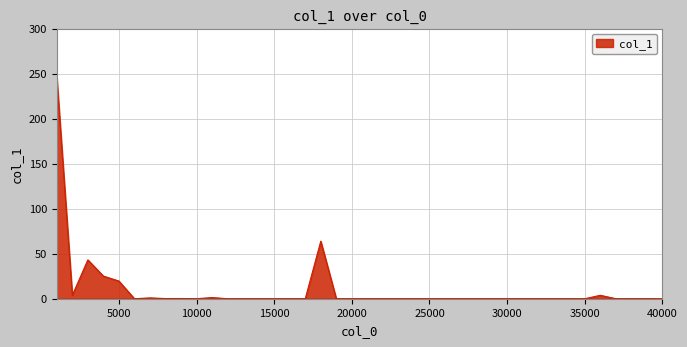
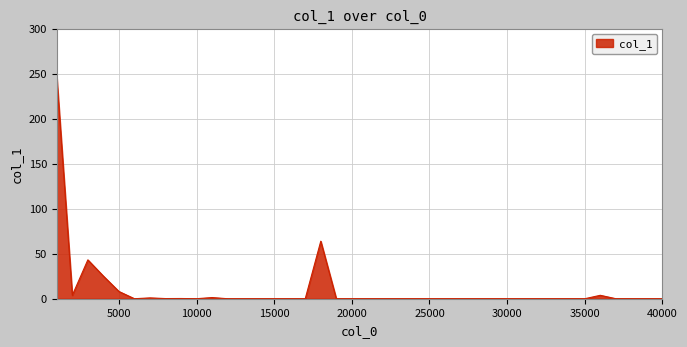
5000: 20 -> 10
